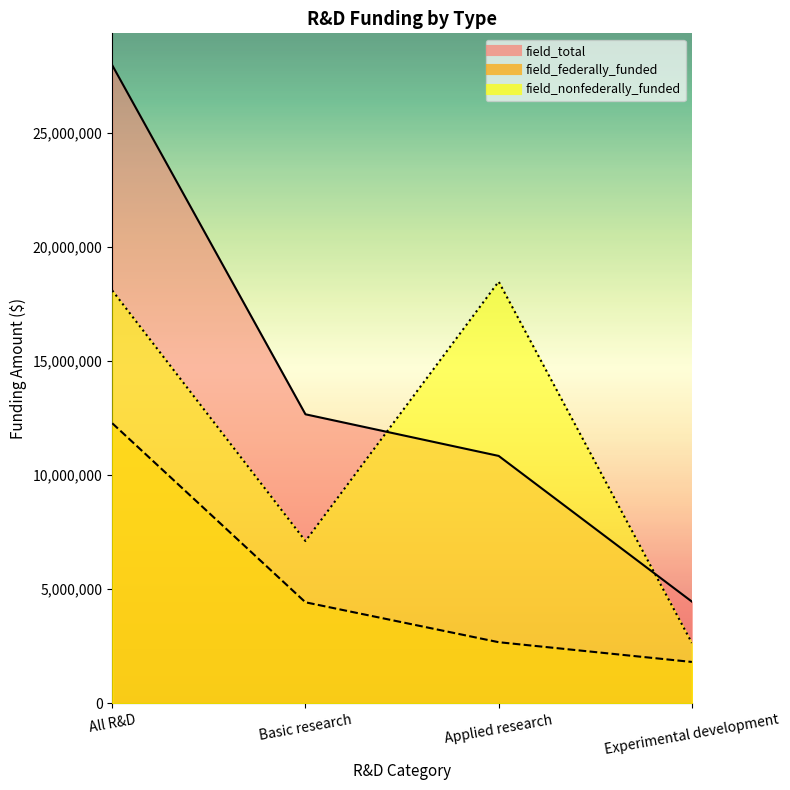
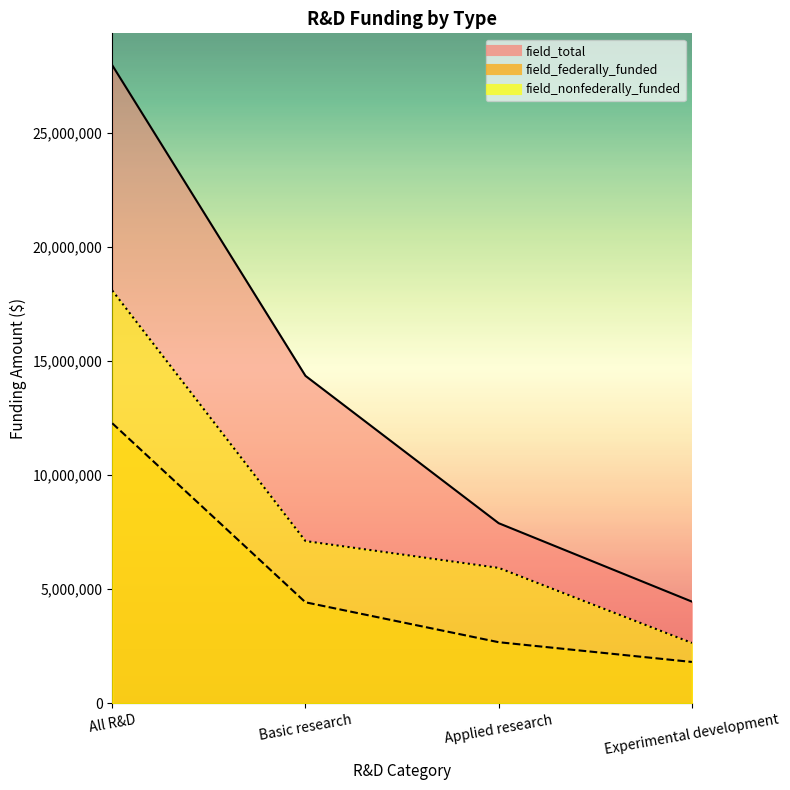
field_total, Basic research: 12,700,000 -> 14,400,000
field_total, Applied research: 10,800,000 -> 7,900,000
field_nonfederally_funded, Applied research: 18,500,000 -> 5,900,000
